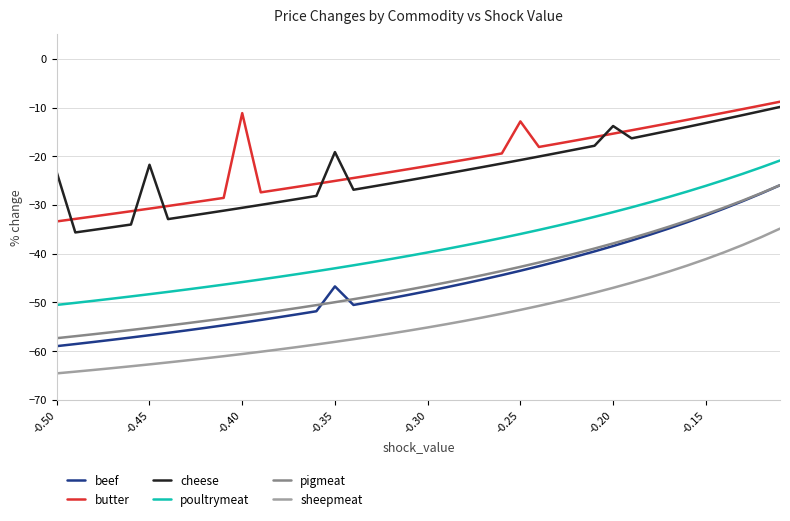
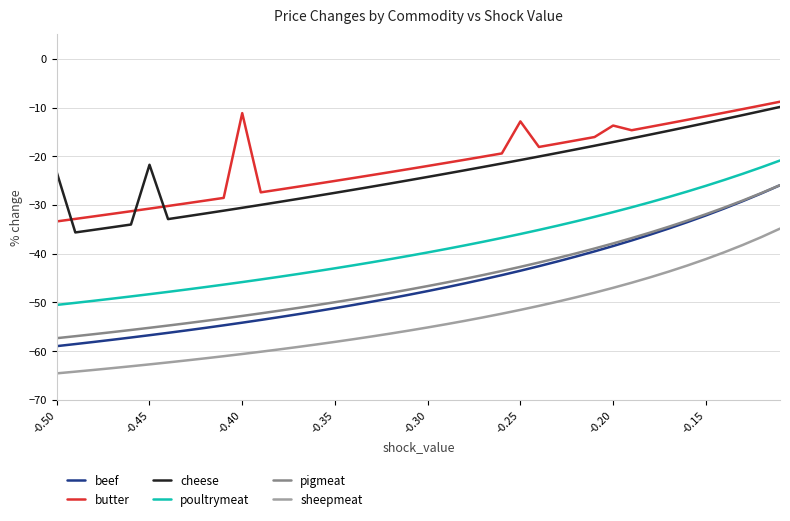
beef, -0.35: -47 -> -51
cheese, -0.35: -19 -> -28
butter, -0.20: -15 -> -14
cheese, -0.20: -14 -> -17
